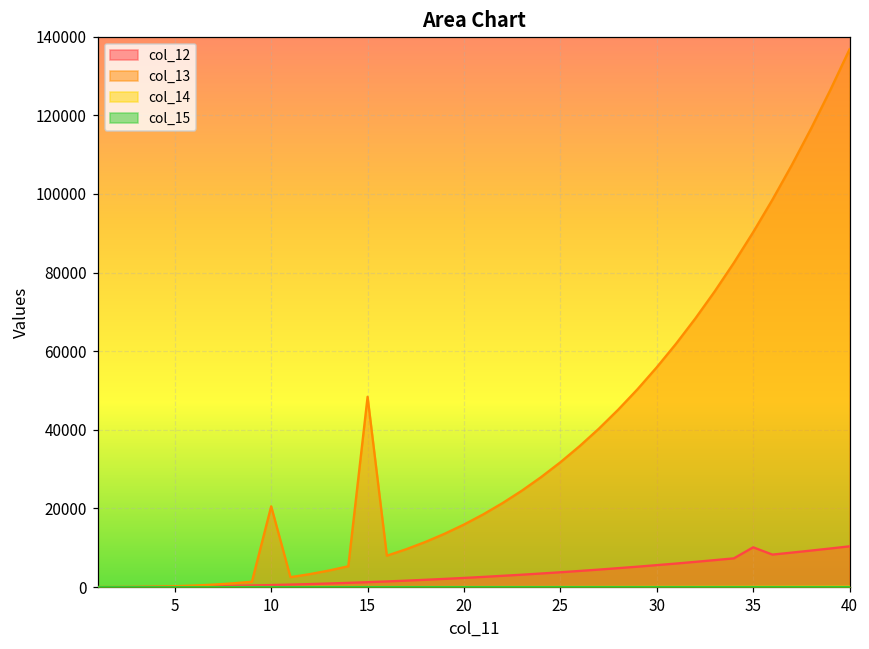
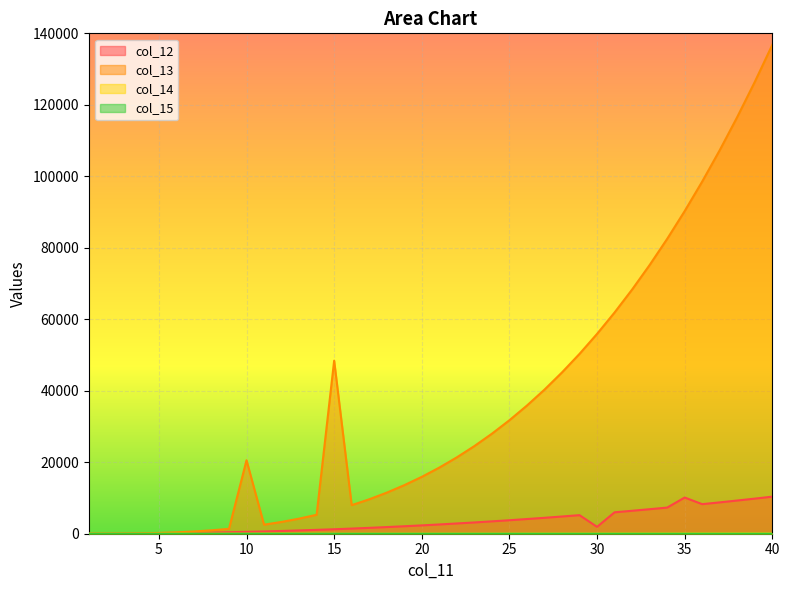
col_12, 30: 6000 -> 2000
